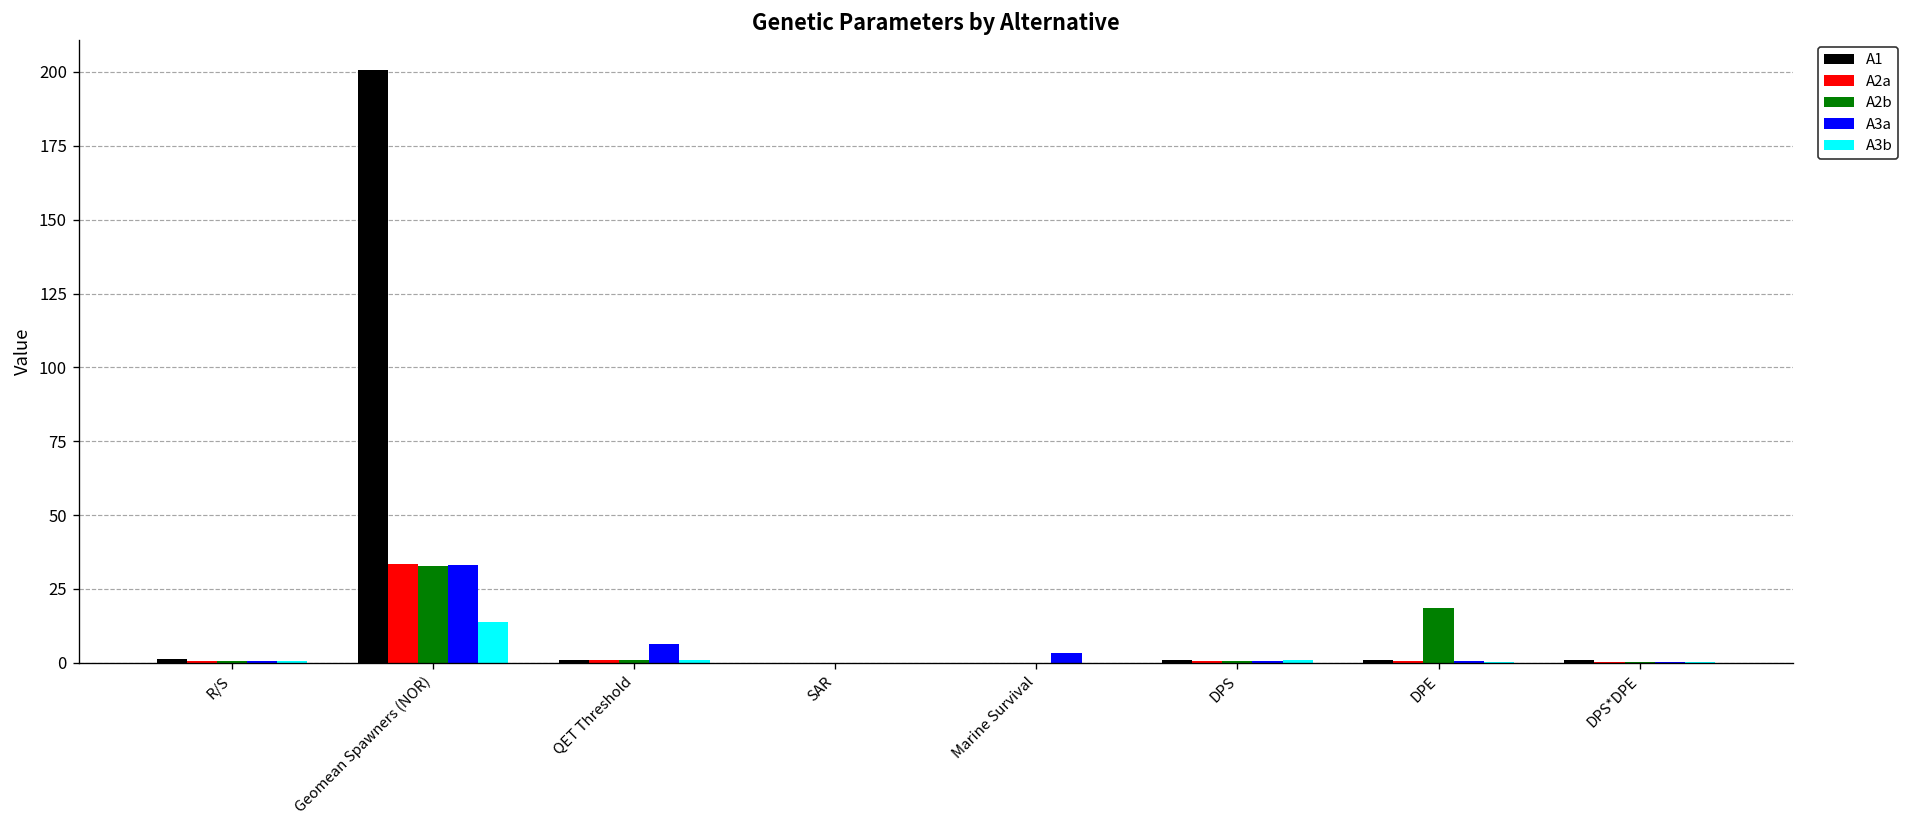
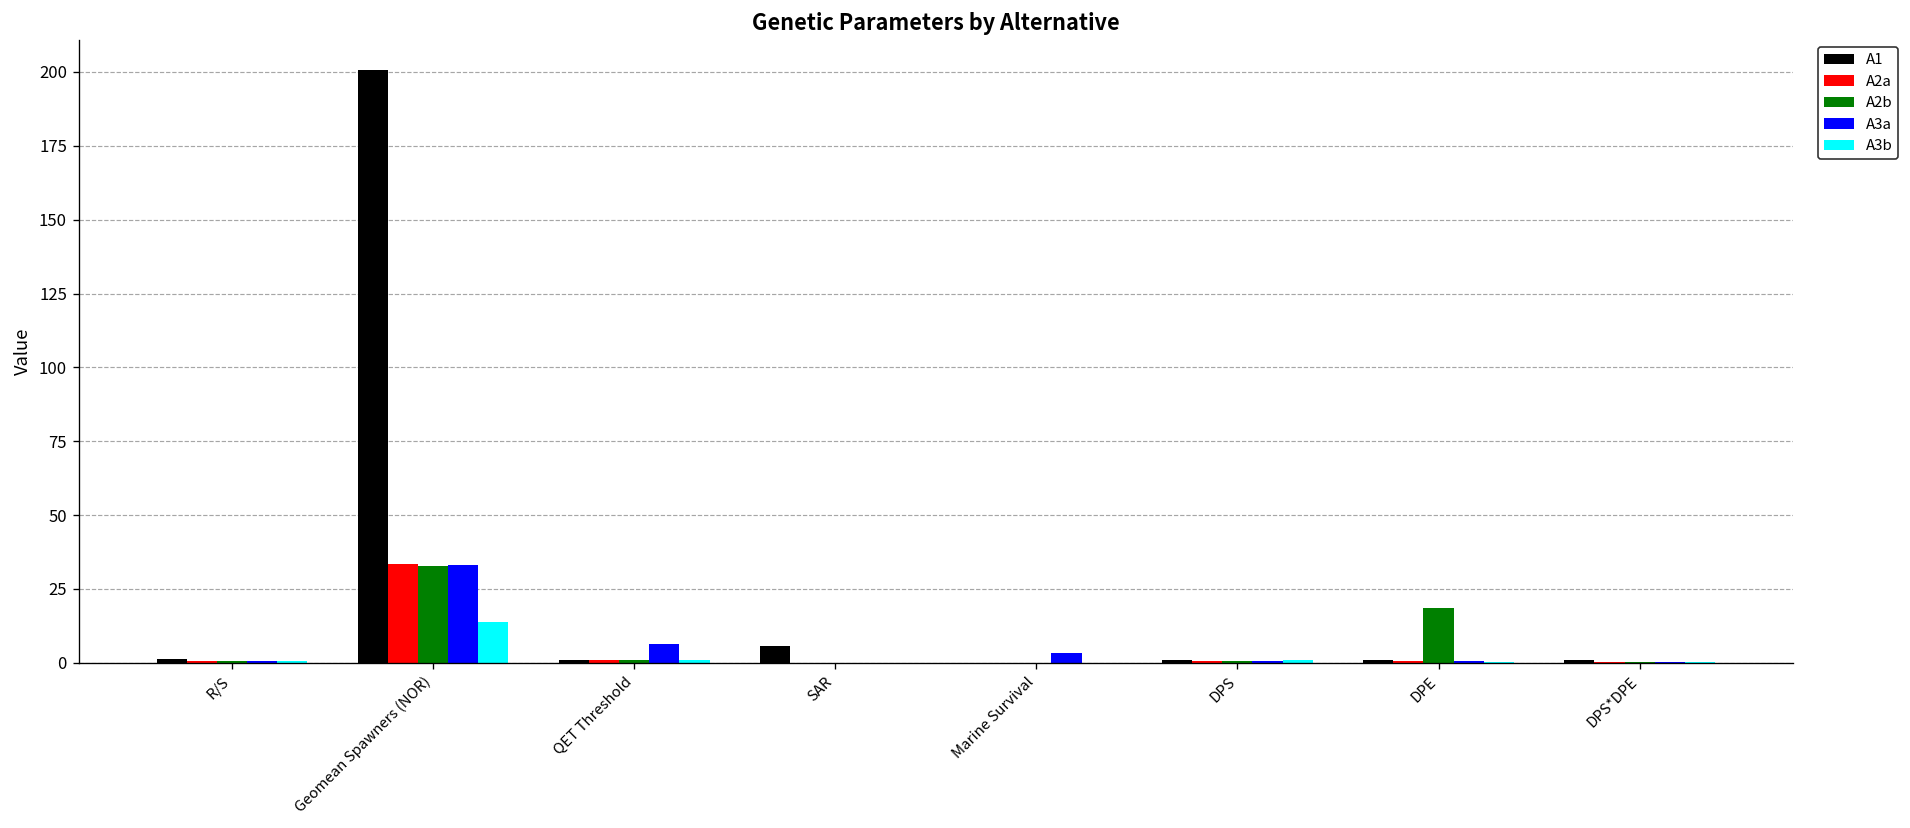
A1, SAR: 0 -> 6
